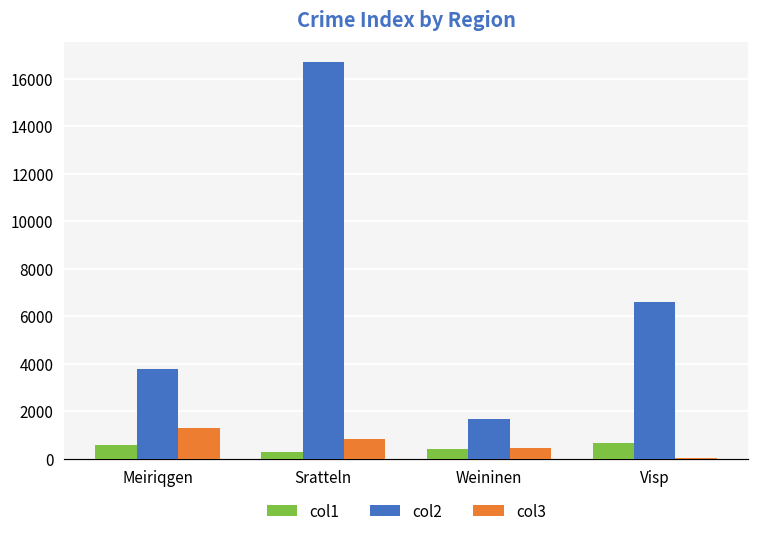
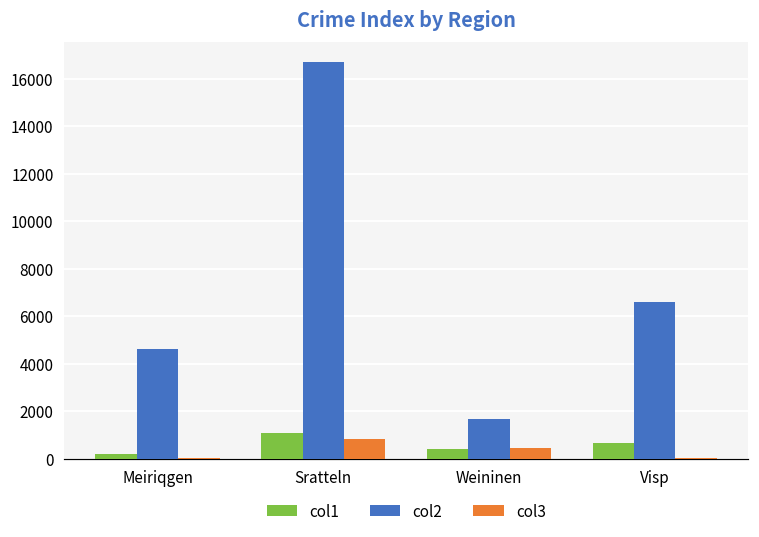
col1, Meiriqgen: 600 -> 200
col2, Meiriqgen: 3800 -> 4600
col3, Meiriqgen: 1300 -> 0
col1, Sratteln: 300 -> 1100
